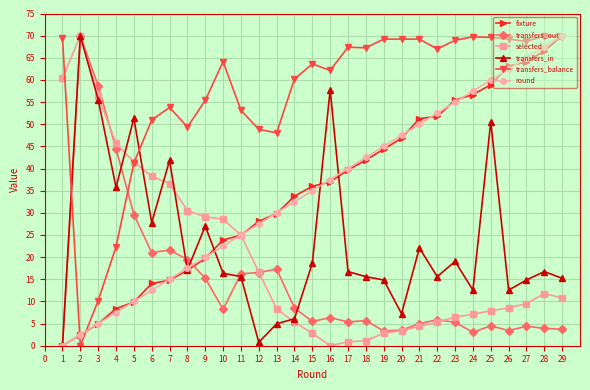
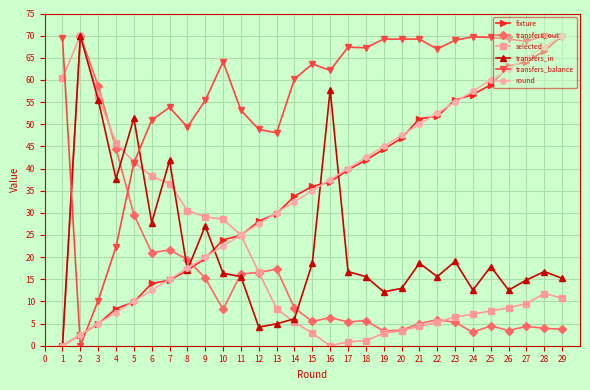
transfers_in, 4: 36 -> 38
transfers_in, 12: 1 -> 4
transfers_in, 19: 15 -> 12
transfers_in, 20: 7 -> 13
transfers_in, 21: 22 -> 19
transfers_in, 25: 51 -> 18
